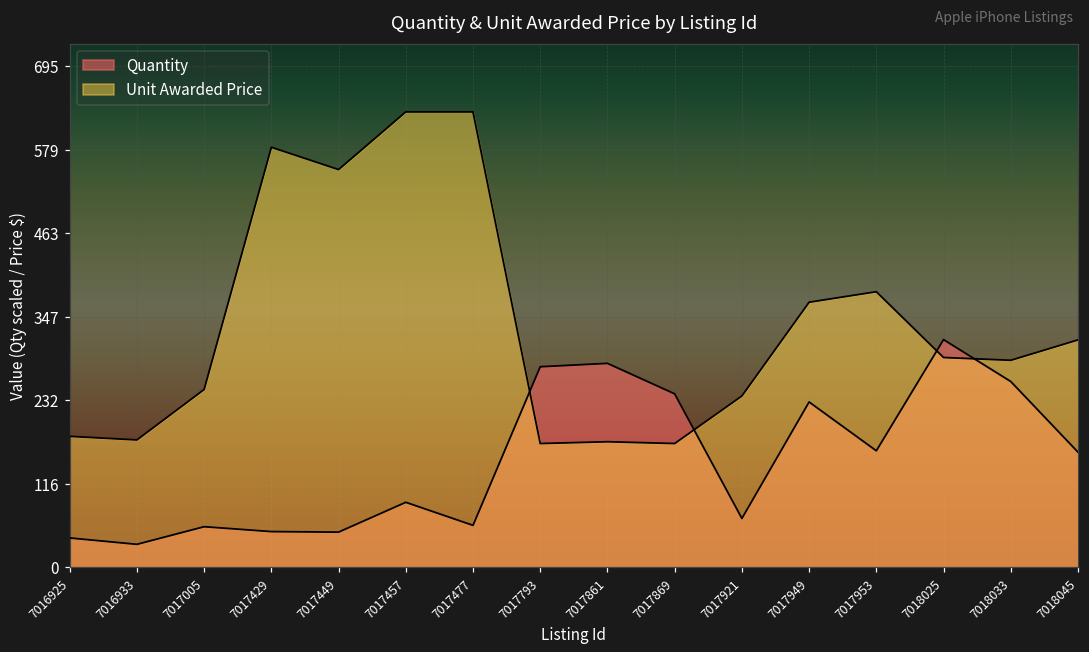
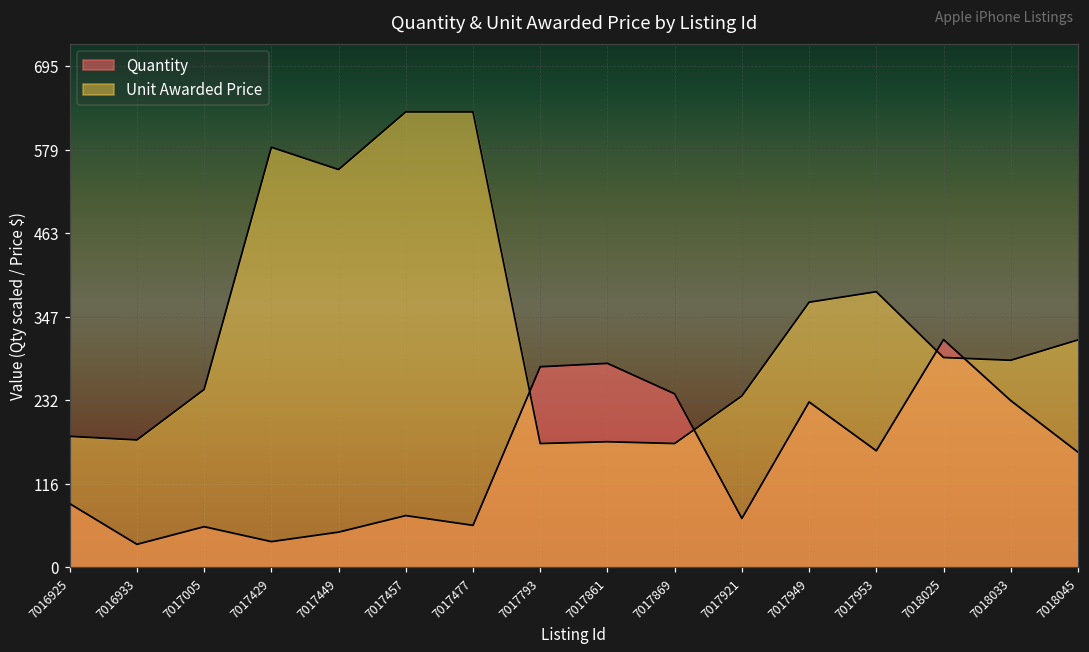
Quantity, 7016925: 40 -> 90
Quantity, 7017429: 50 -> 40
Quantity, 7017457: 90 -> 70
Quantity, 7018033: 260 -> 230
